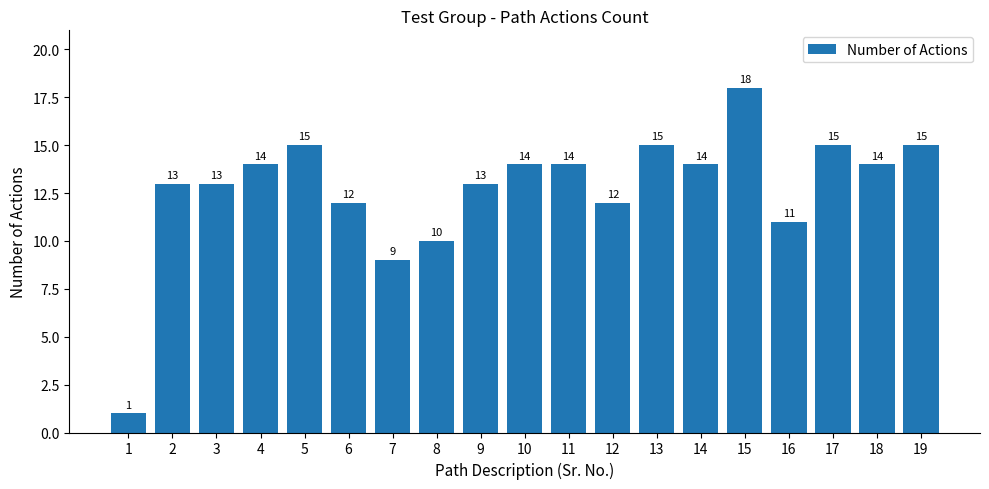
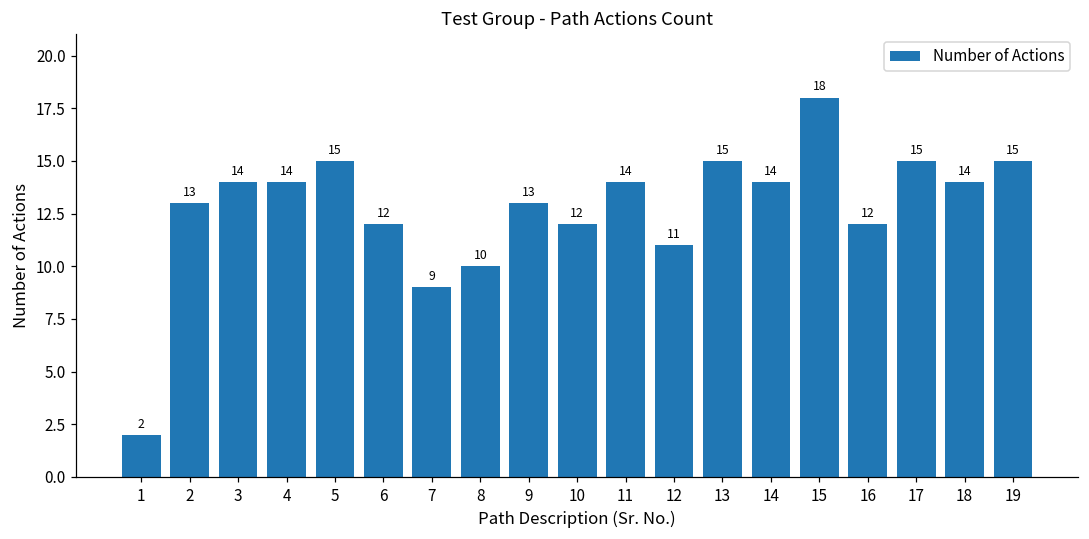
1: 1 -> 2
3: 13 -> 14
10: 14 -> 12
12: 12 -> 11
16: 11 -> 12
